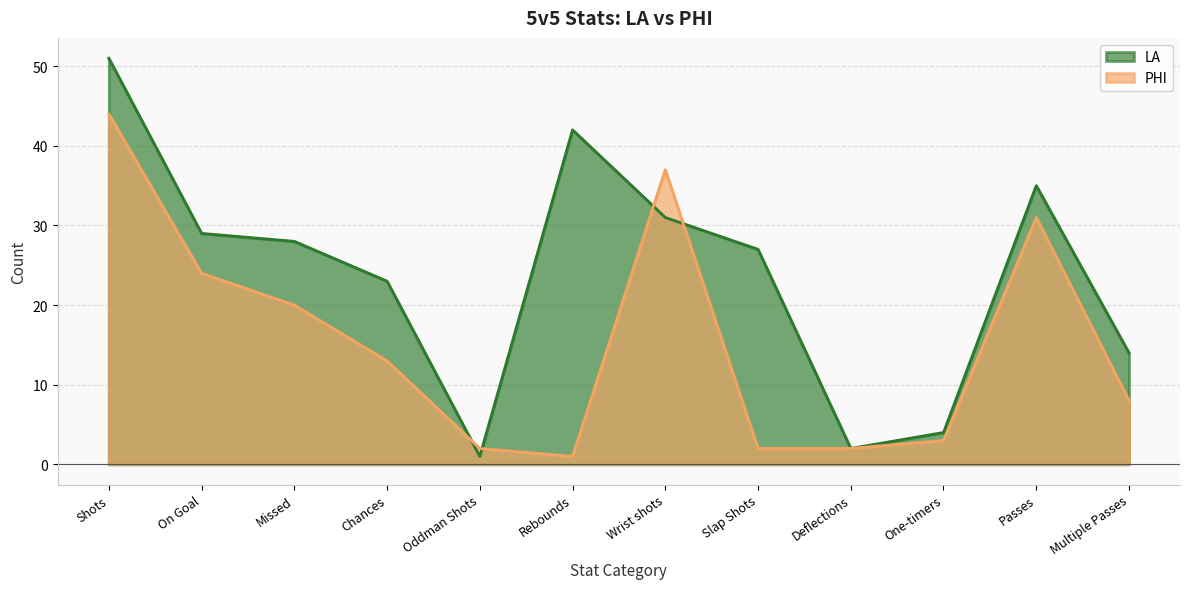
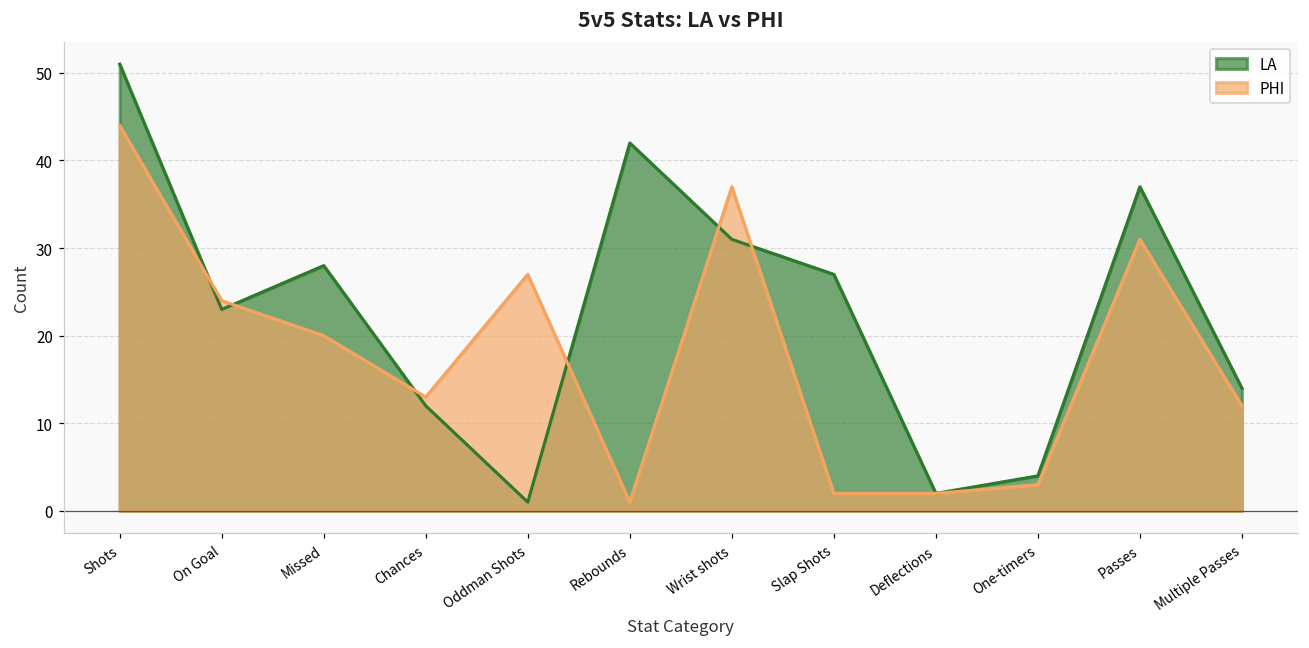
LA, On Goal: 29 -> 23
LA, Chances: 23 -> 12
PHI, Oddman Shots: 2 -> 27
LA, Passes: 35 -> 37
PHI, Multiple Passes: 8 -> 12
